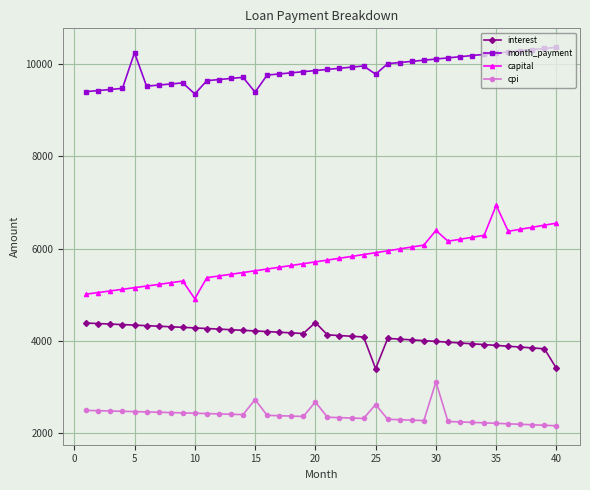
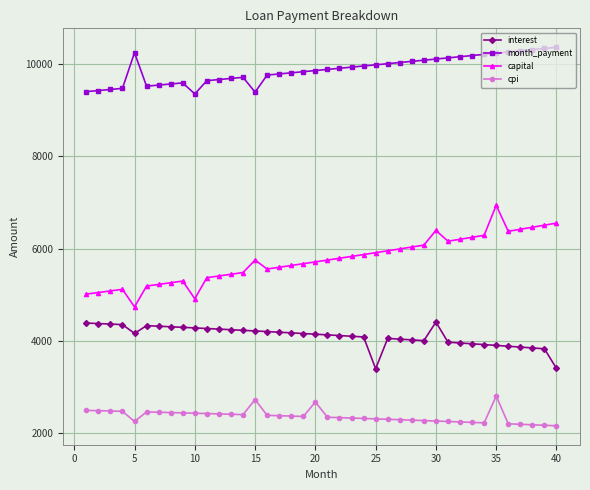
interest, 5: 4300 -> 4200
capital, 5: 5200 -> 4700
cpi, 5: 2500 -> 2300
capital, 15: 5500 -> 5700
interest, 20: 4400 -> 4100
month_payment, 25: 9800 -> 10000
cpi, 25: 2600 -> 2300
interest, 30: 4000 -> 4400
cpi, 30: 3100 -> 2300
cpi, 35: 2200 -> 2800
